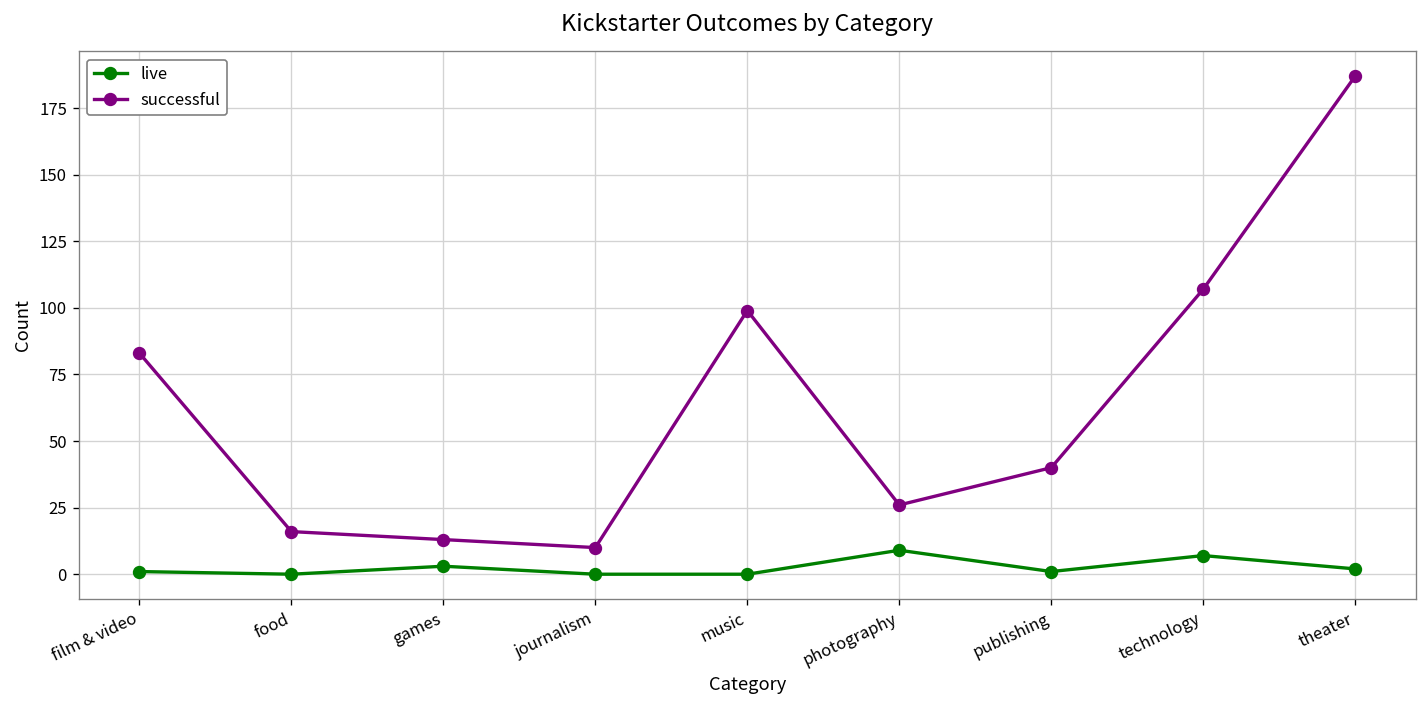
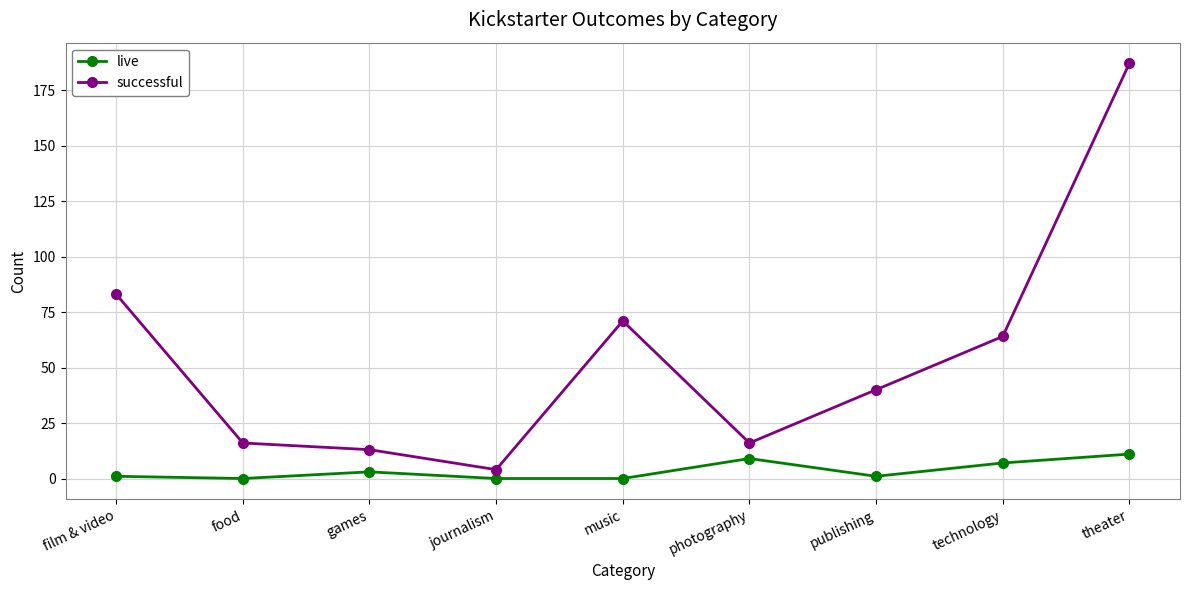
successful, journalism: 10 -> 4
successful, music: 99 -> 71
successful, photography: 26 -> 16
successful, technology: 107 -> 64
live, theater: 2 -> 11
